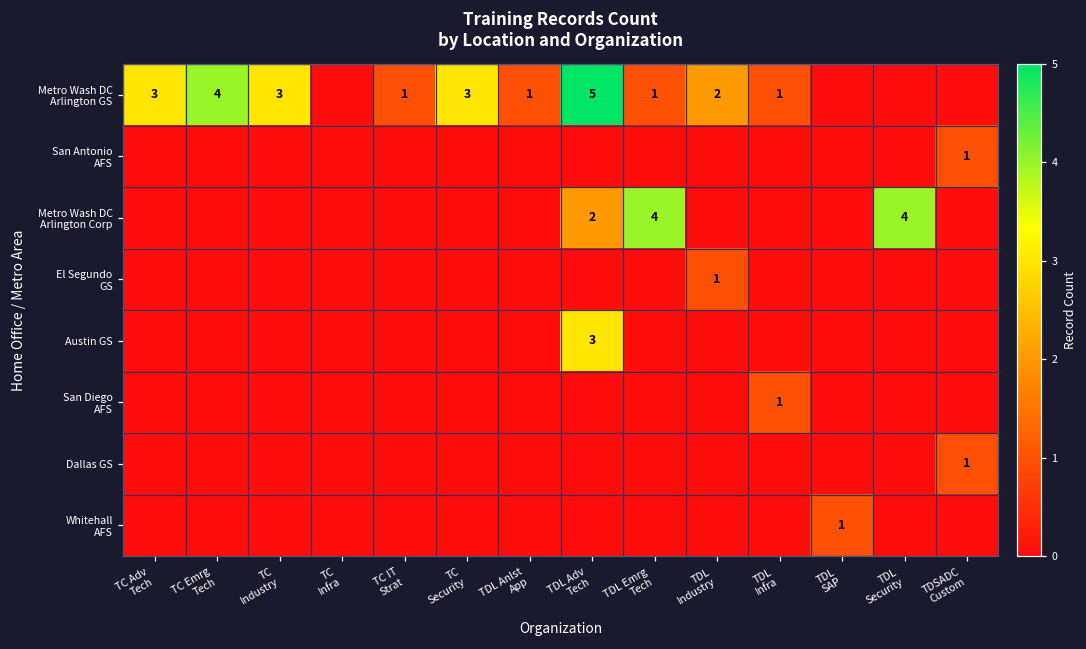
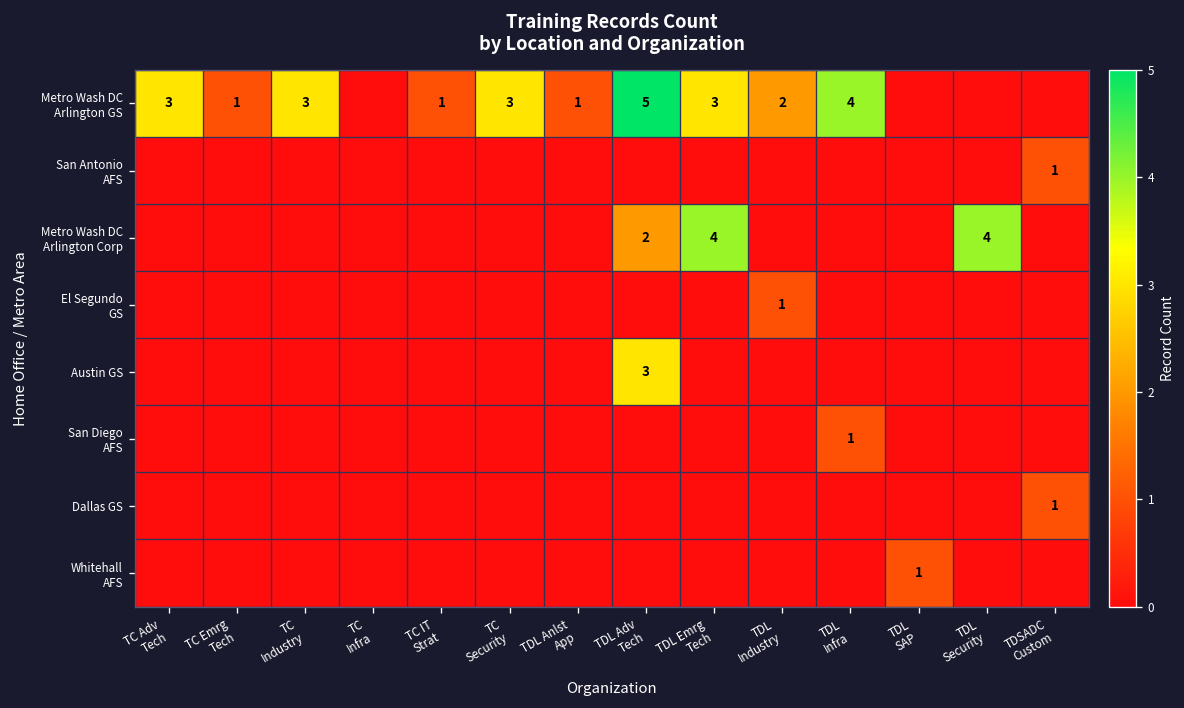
Metro Wash DC Arlington GS, TC Emrg Tech: 4 -> 1
Metro Wash DC Arlington GS, TDL Emrg Tech: 1 -> 3
Metro Wash DC Arlington GS, TDL Infra: 1 -> 4
